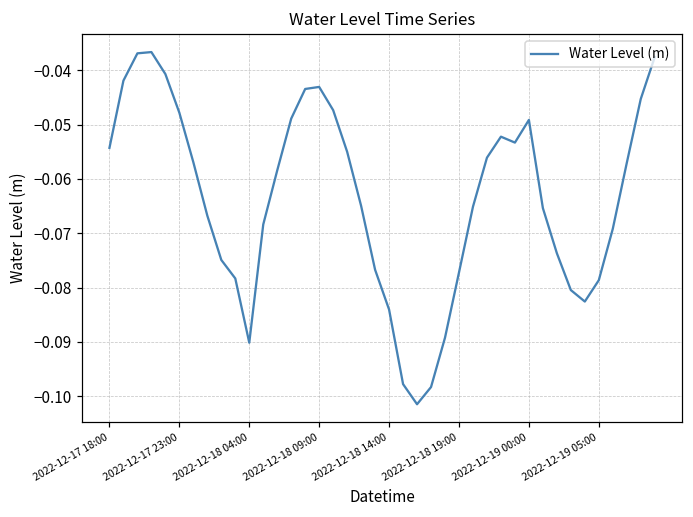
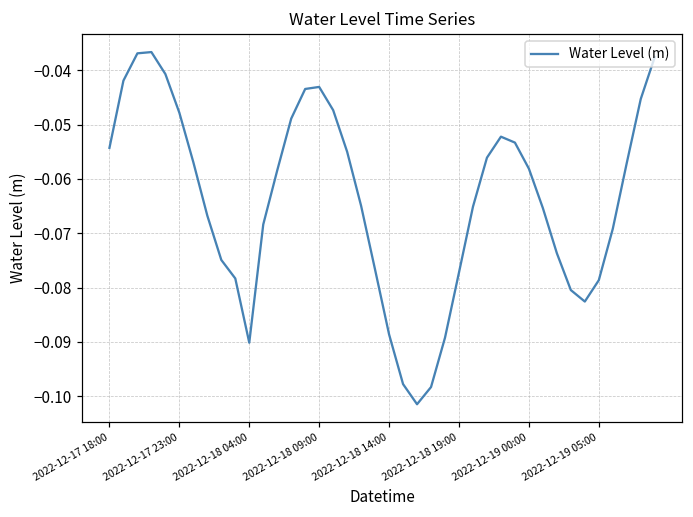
2022-12-18 14:00: -0.084 -> -0.089
2022-12-19 00:00: -0.049 -> -0.058
